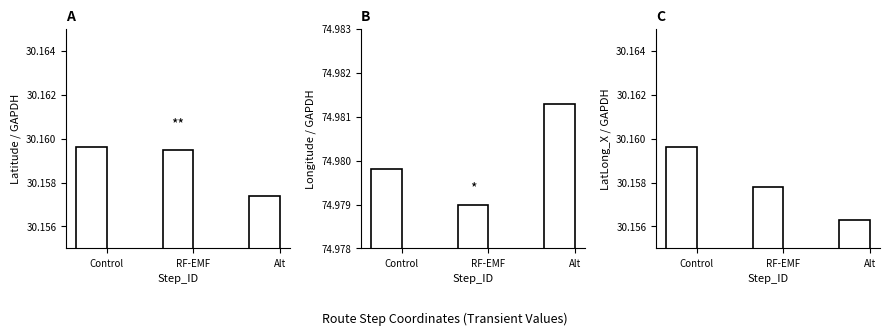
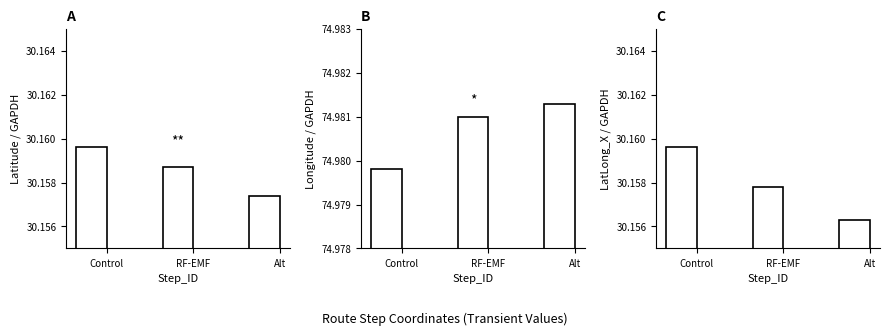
A, RF-EMF: 30.1595 -> 30.1587
B, RF-EMF: 74.979 -> 74.981
